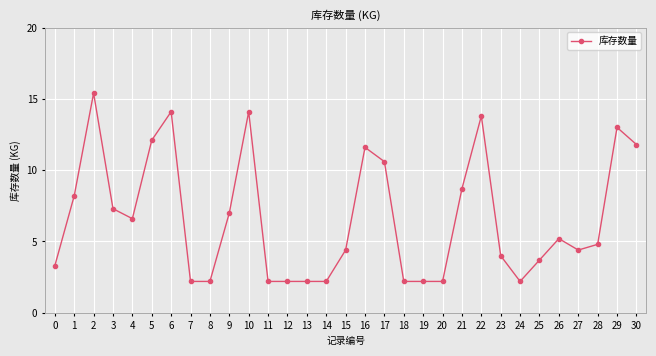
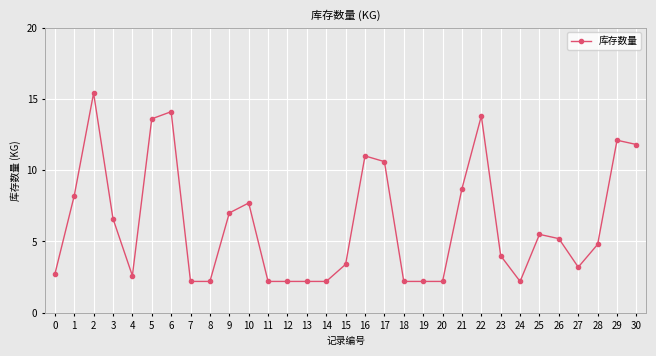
0: 3.3 -> 2.7
3: 7.3 -> 6.6
4: 6.6 -> 2.6
5: 12.1 -> 13.6
10: 14.1 -> 7.7
15: 4.4 -> 3.4
16: 11.6 -> 11.0
25: 3.7 -> 5.5
27: 4.4 -> 3.2
29: 13.0 -> 12.1
